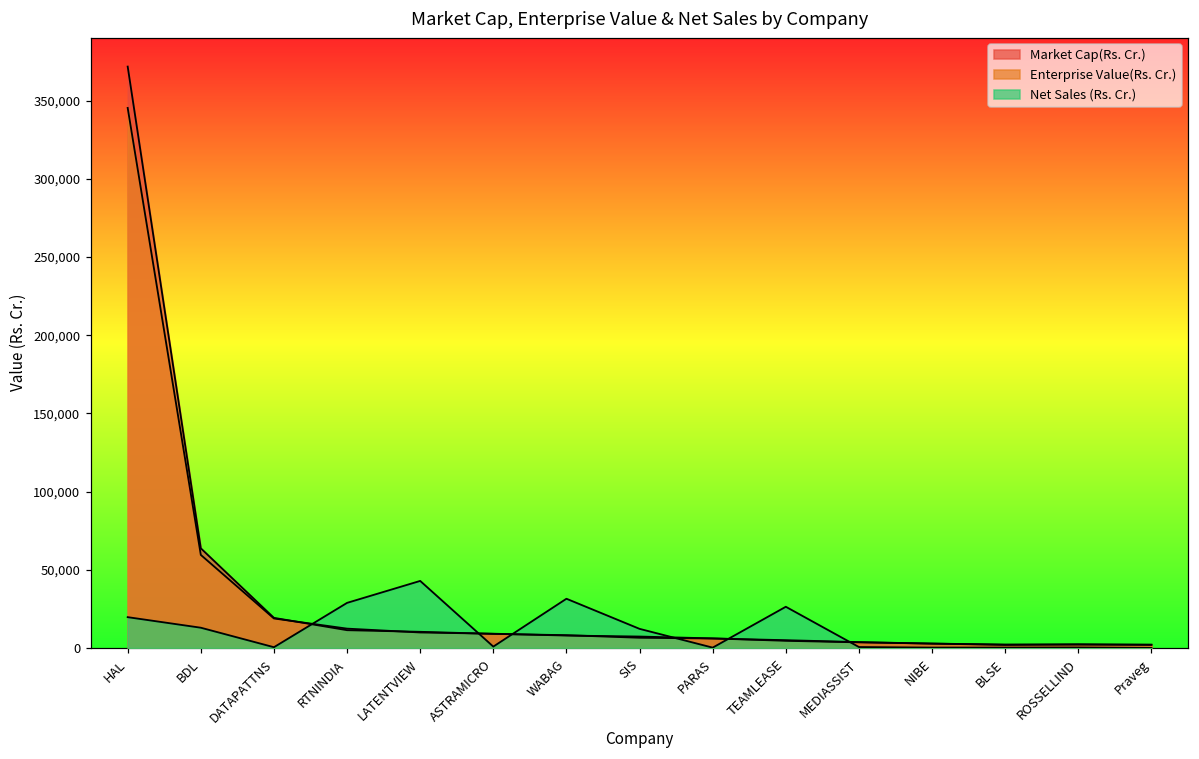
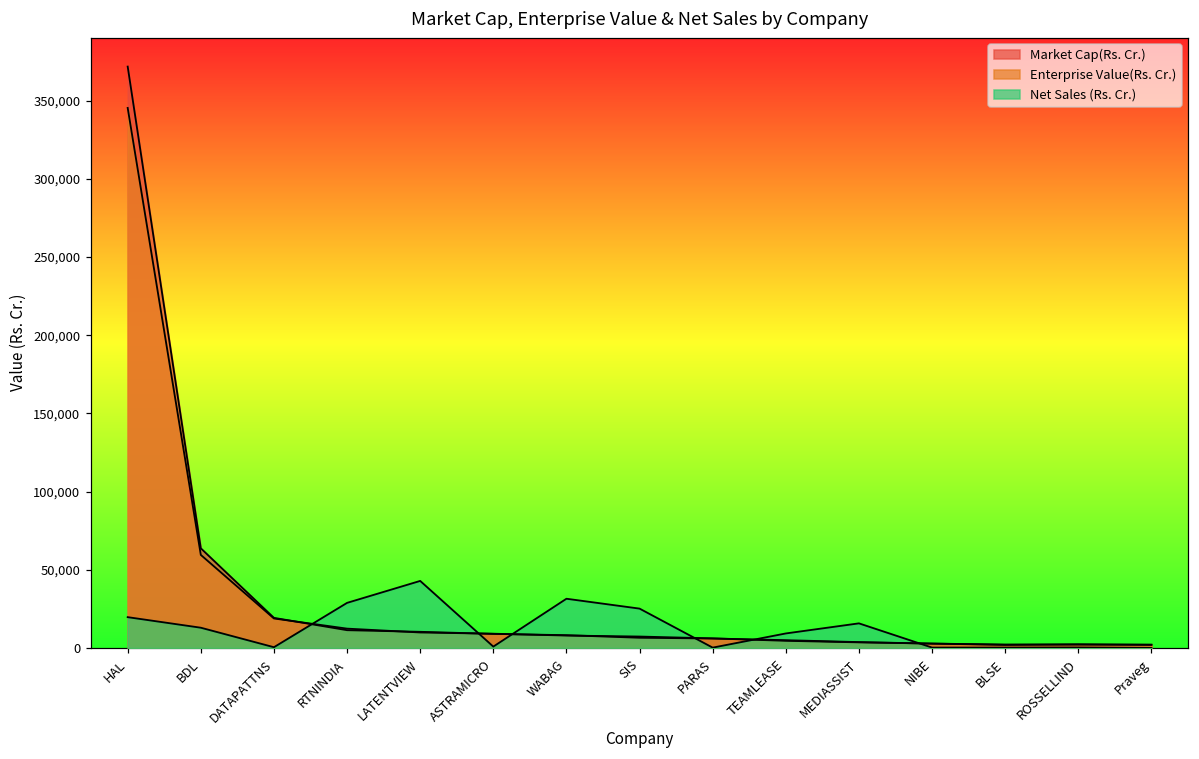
Net Sales (Rs. Cr.), SIS: 12,000 -> 25,000
Net Sales (Rs. Cr.), TEAMLEASE: 26,000 -> 9,000
Net Sales (Rs. Cr.), MEDIASSIST: 1,000 -> 16,000
